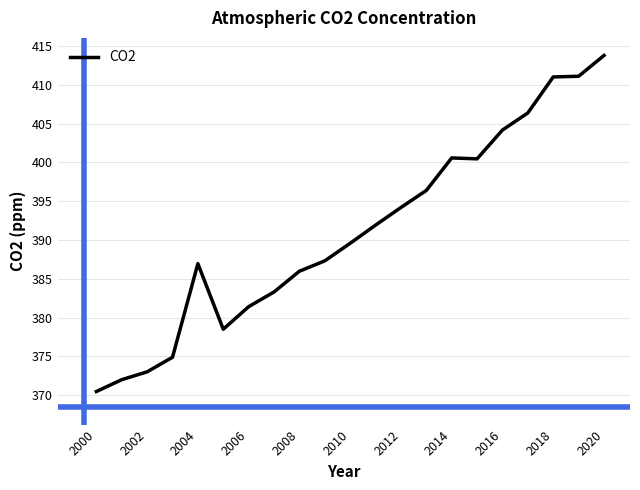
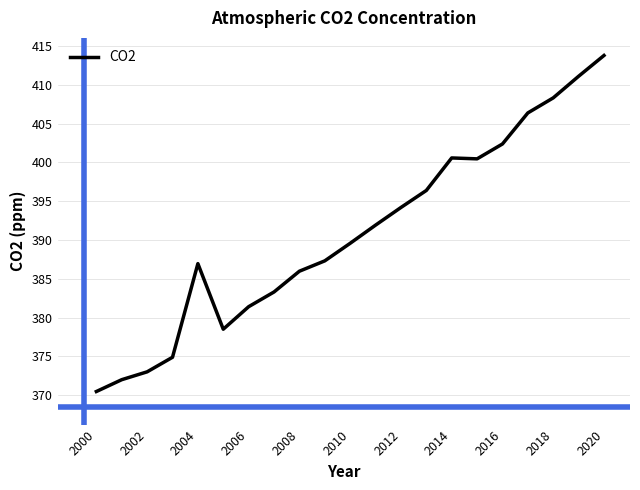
2016: 404 -> 402
2018: 411 -> 408
